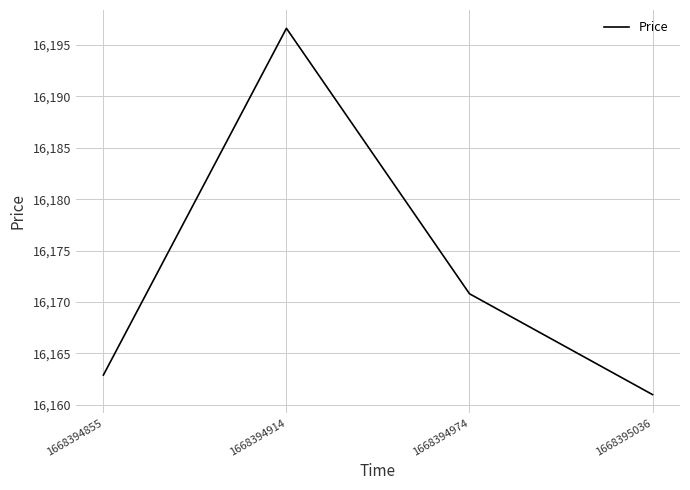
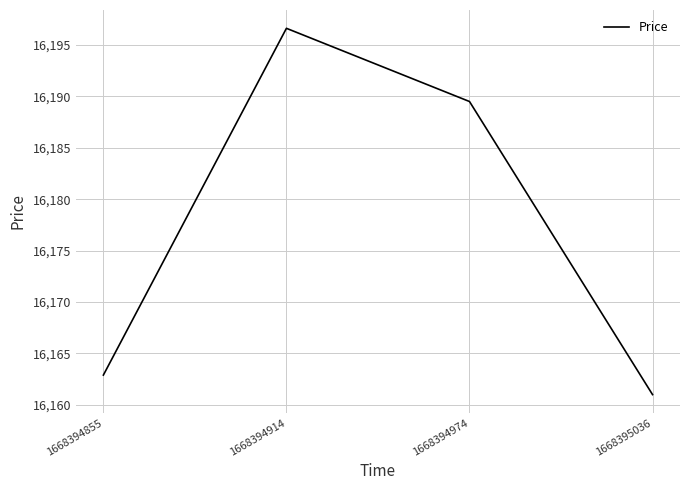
1668394974: 16,170.8 -> 16,189.5
